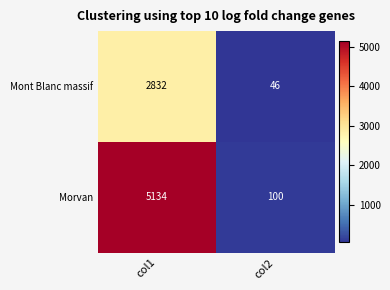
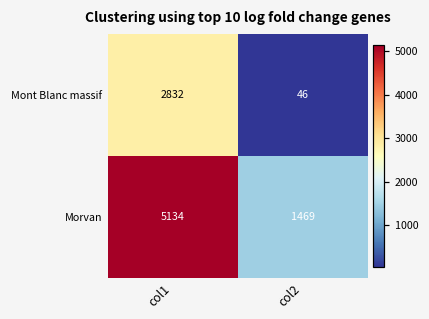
Morvan, col2: 100 -> 1469
